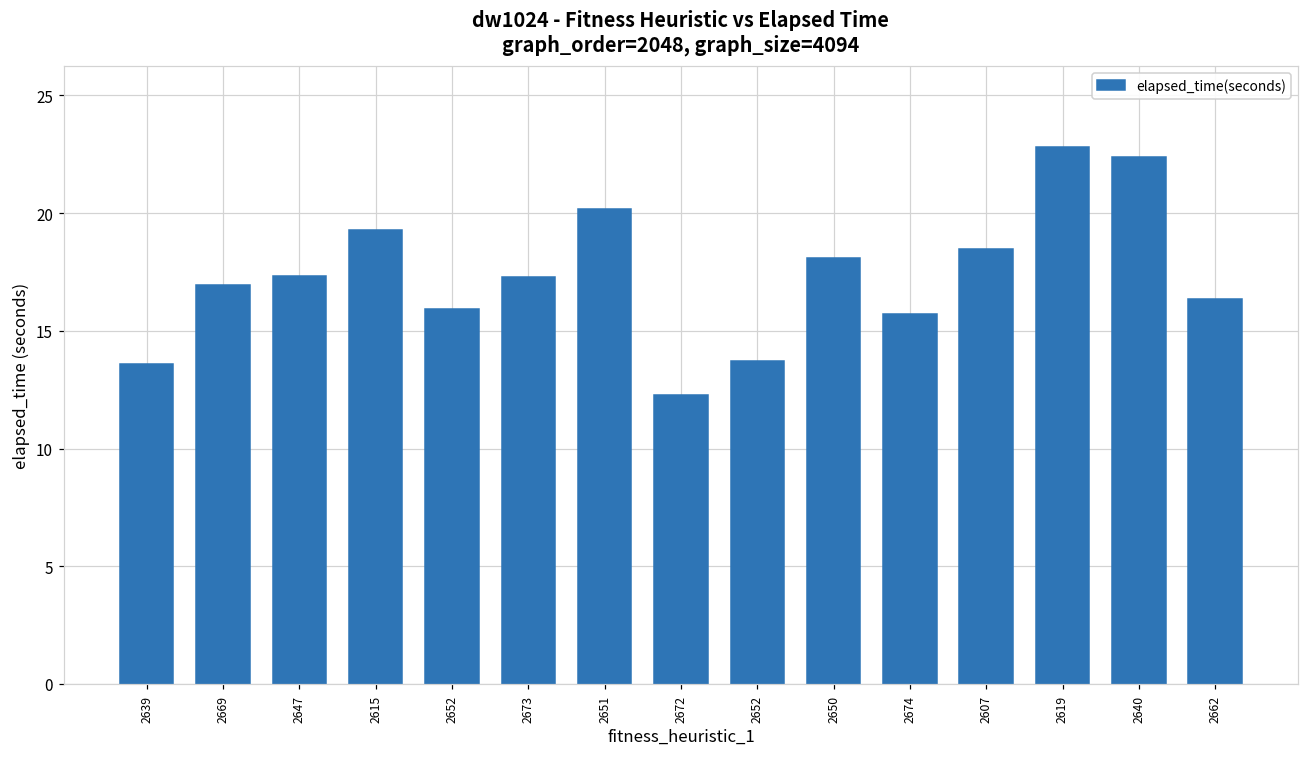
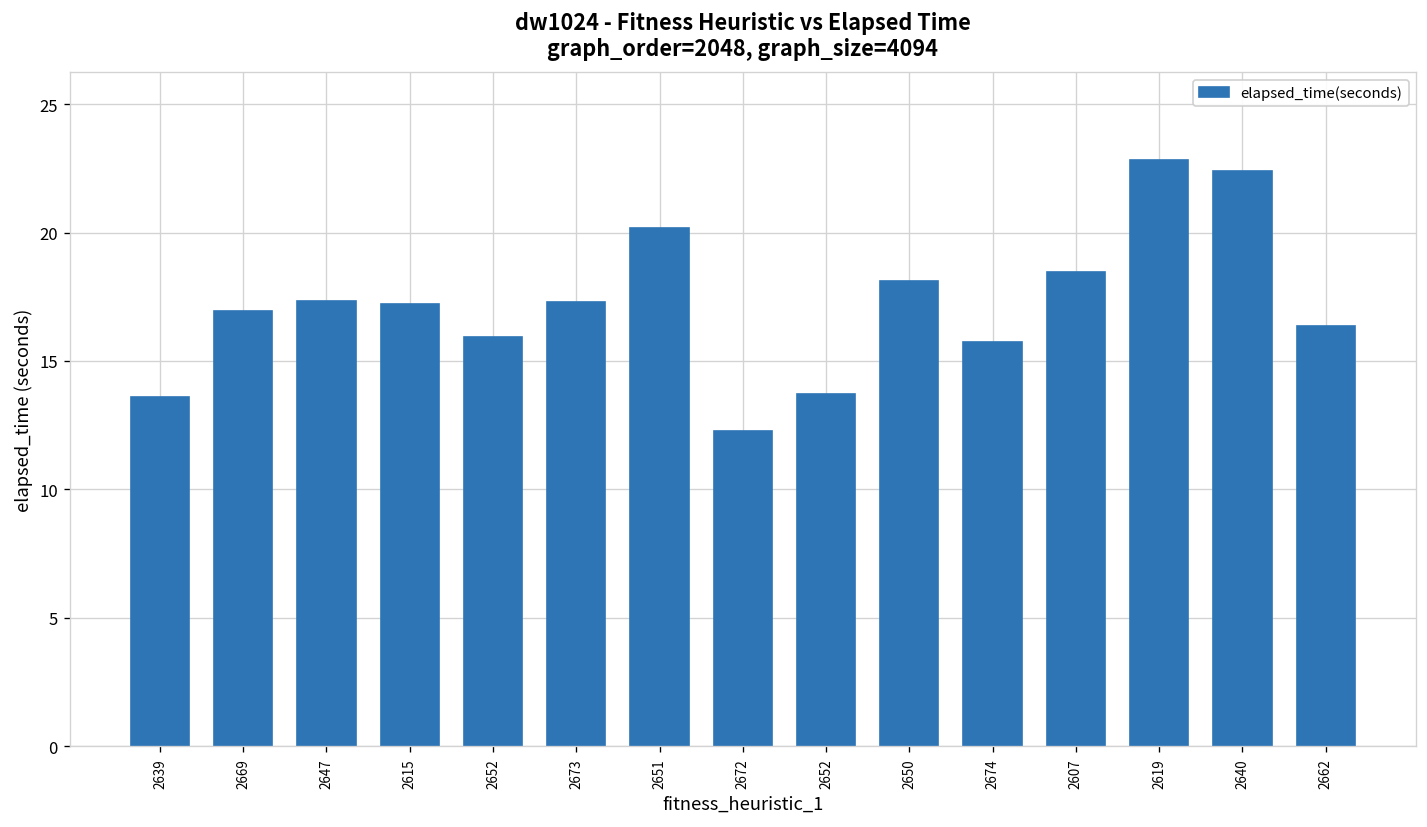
2615: 19.3 -> 17.2
